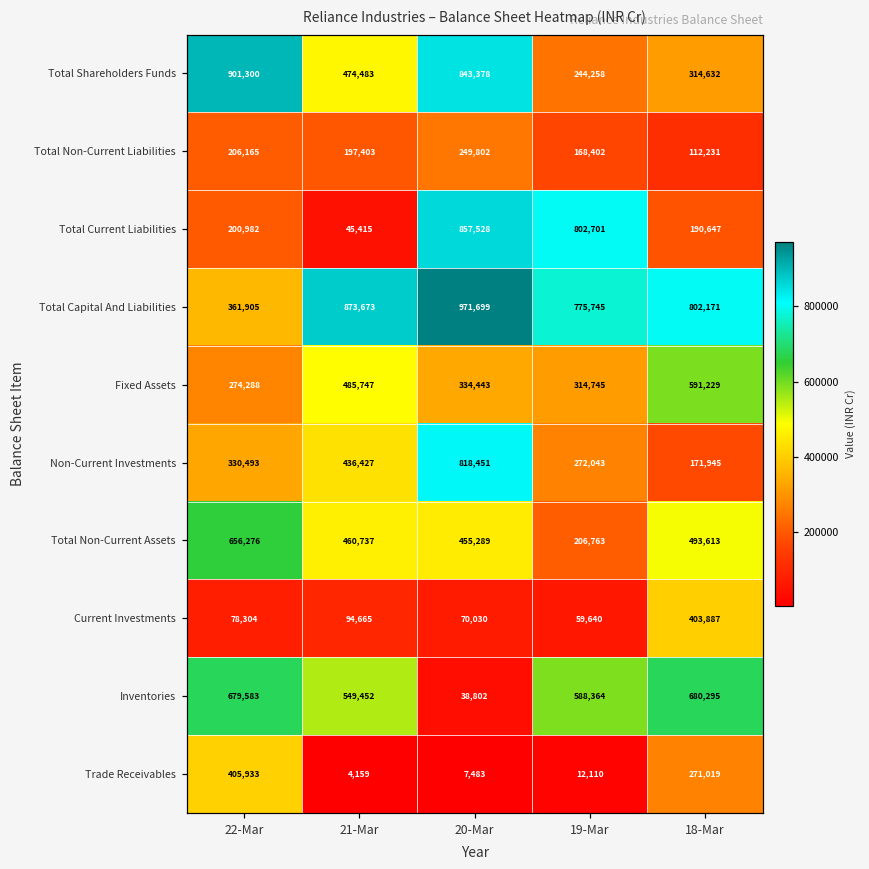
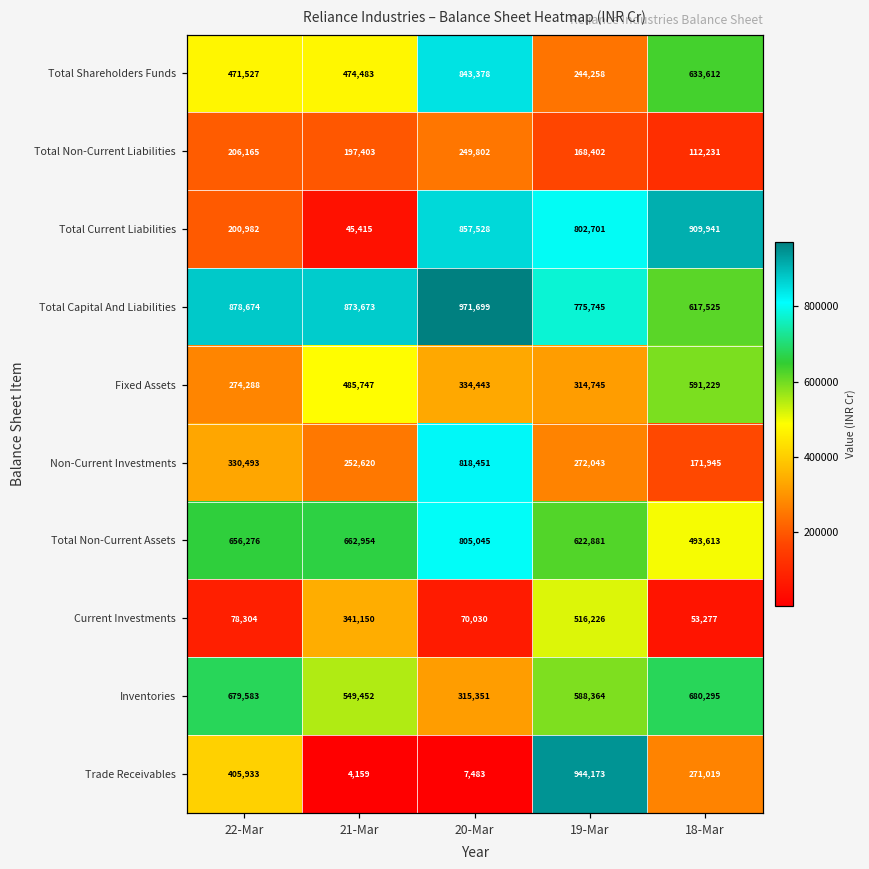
Total Shareholders Funds, 22-Mar: 901,300 -> 471,527
Total Shareholders Funds, 18-Mar: 314,632 -> 633,612
Total Current Liabilities, 18-Mar: 190,647 -> 909,941
Total Capital And Liabilities, 22-Mar: 361,905 -> 878,674
Total Capital And Liabilities, 18-Mar: 802,171 -> 617,525
Non-Current Investments, 21-Mar: 436,427 -> 252,620
Total Non-Current Assets, 21-Mar: 460,737 -> 662,954
Total Non-Current Assets, 20-Mar: 455,289 -> 805,045
Total Non-Current Assets, 19-Mar: 206,763 -> 622,881
Current Investments, 21-Mar: 94,665 -> 341,150
Current Investments, 19-Mar: 59,640 -> 516,226
Current Investments, 18-Mar: 403,887 -> 53,277
Inventories, 20-Mar: 38,802 -> 315,351
Trade Receivables, 19-Mar: 12,110 -> 944,173
